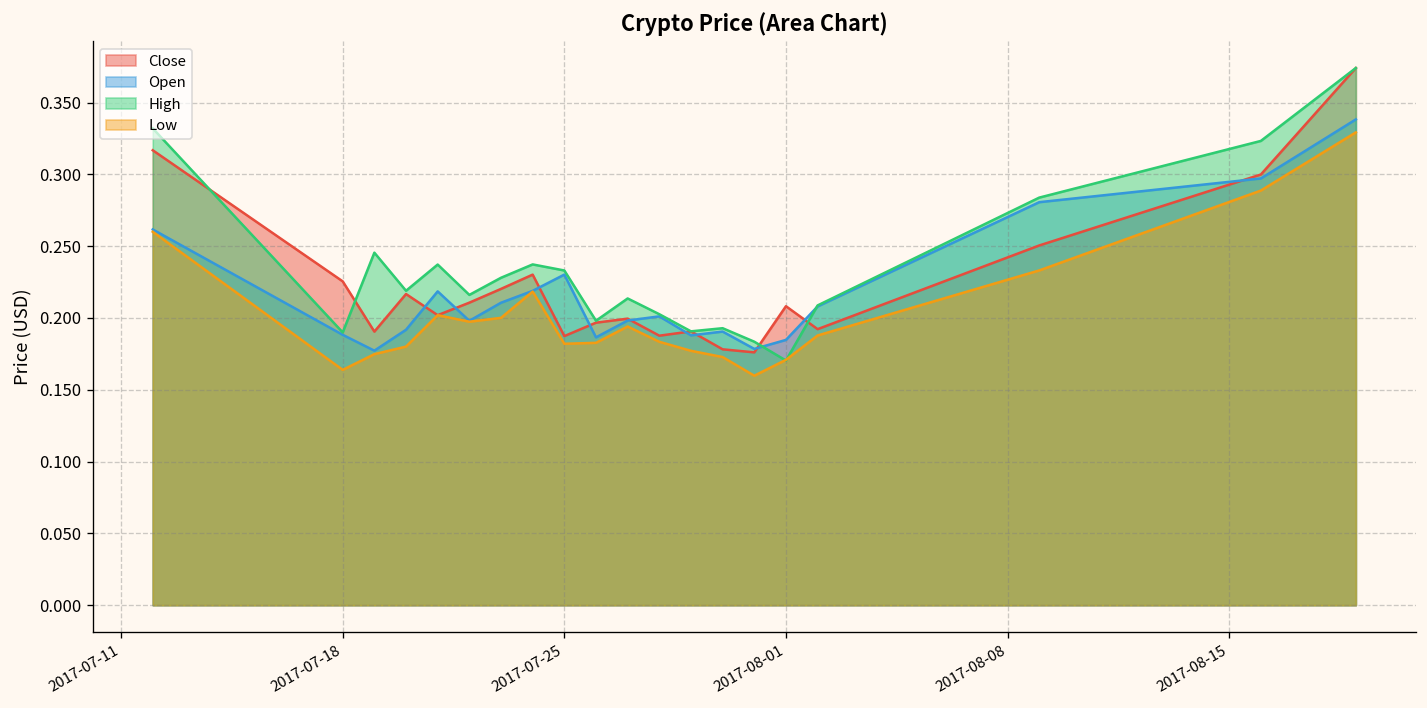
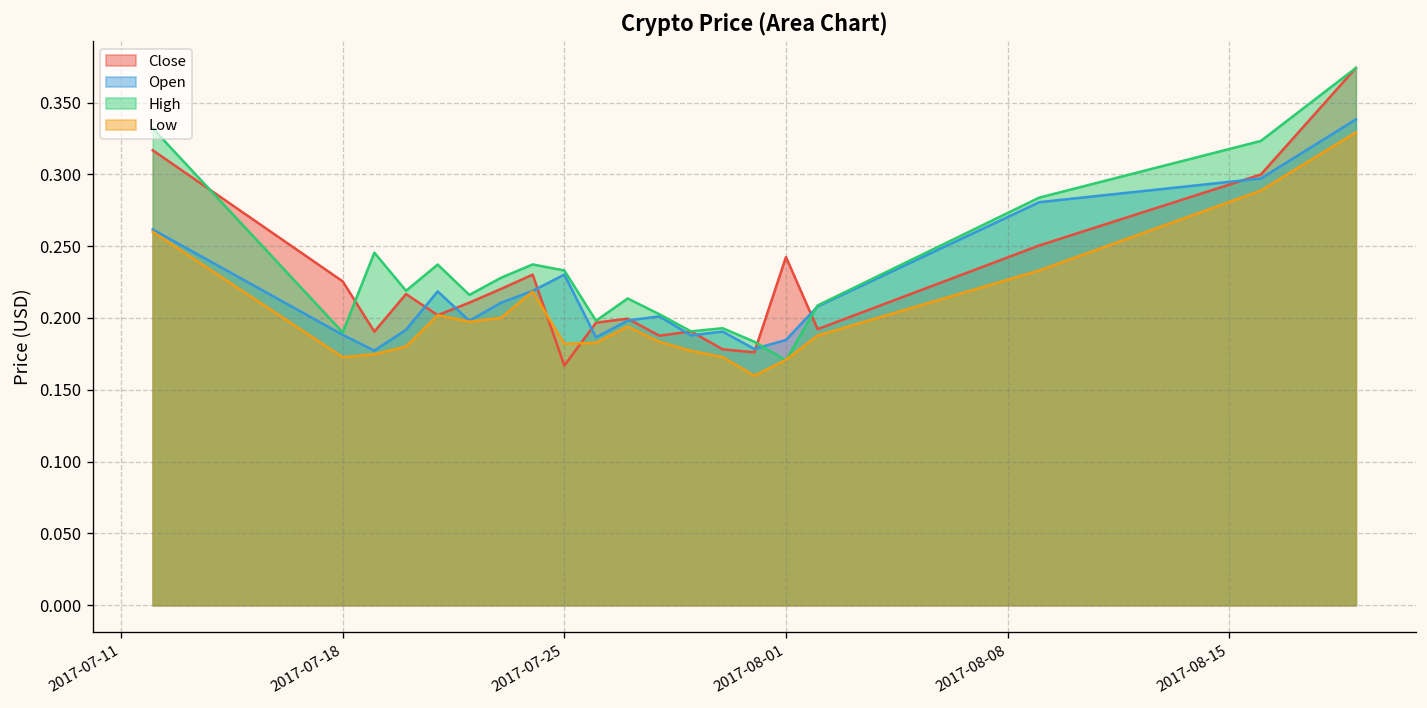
Low, 2017-07-18: 0.164 -> 0.173
Close, 2017-07-25: 0.187 -> 0.167
Close, 2017-08-01: 0.208 -> 0.242
